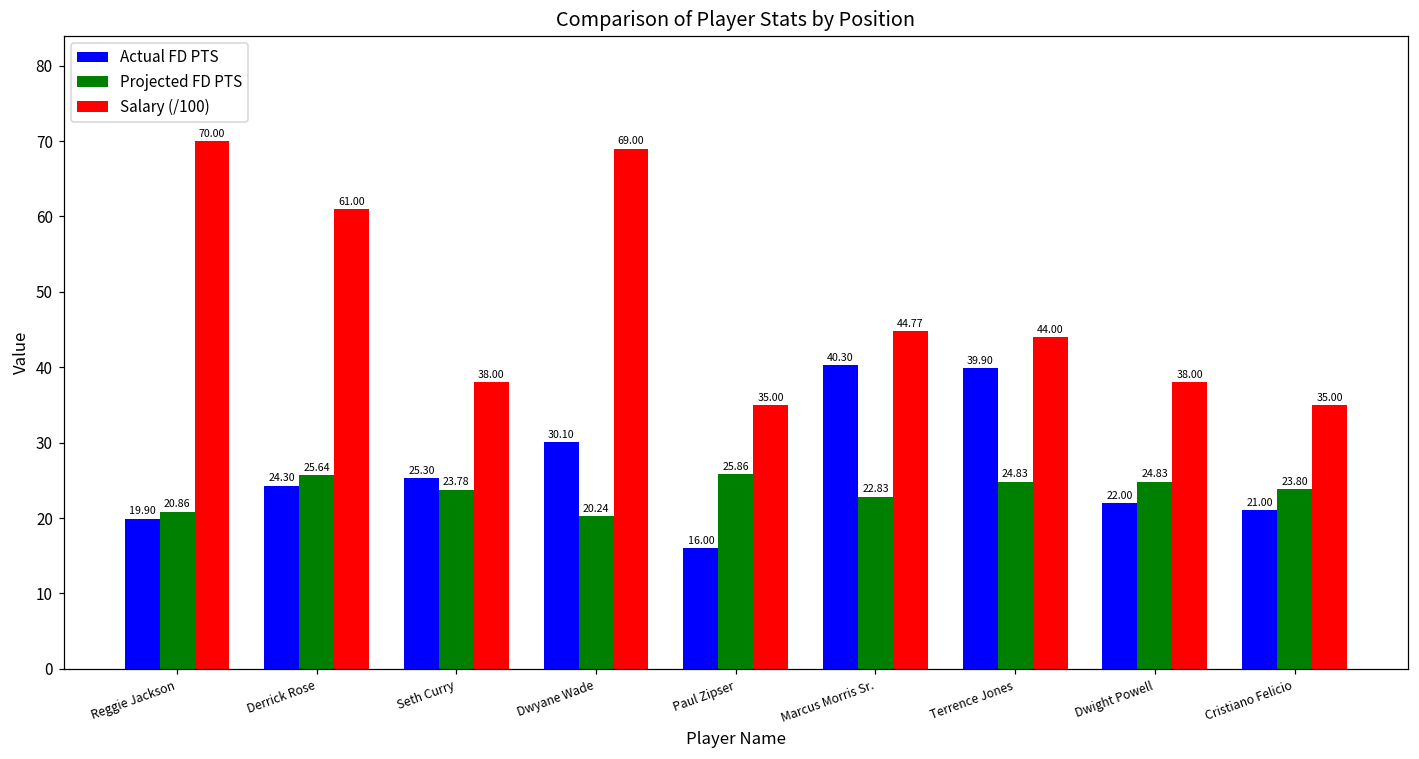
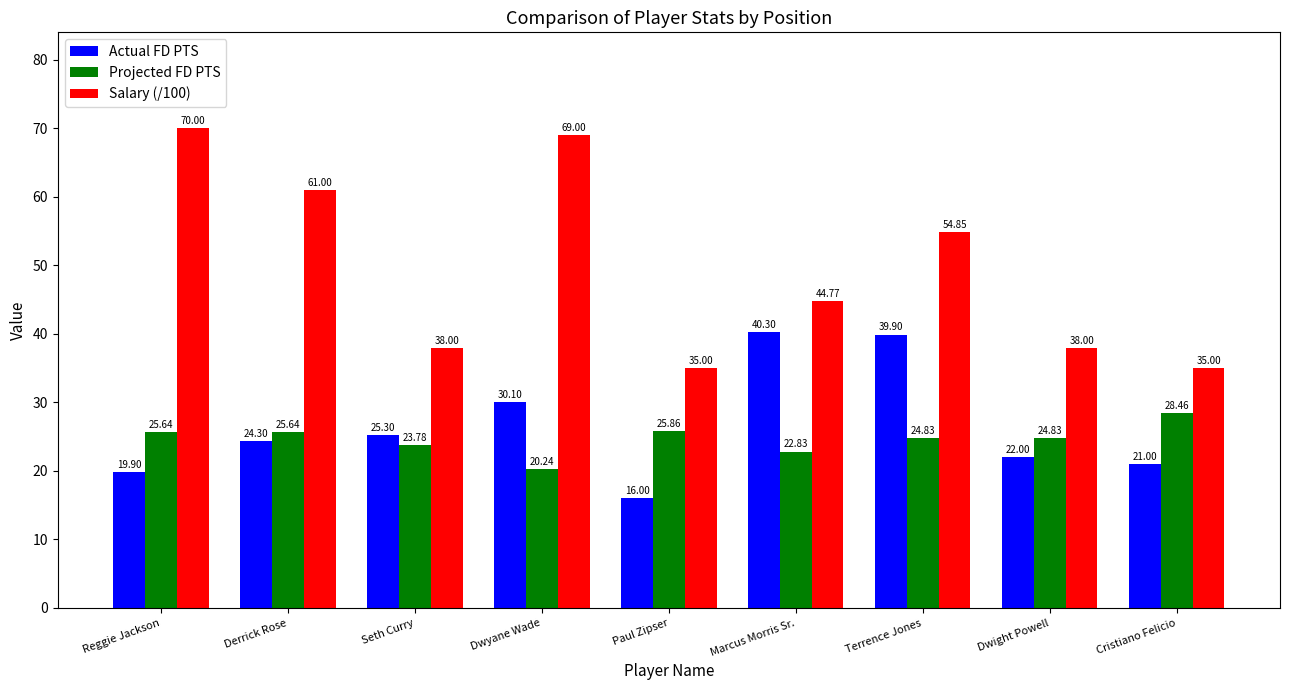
Projected FD PTS, Reggie Jackson: 20.86 -> 25.64
Salary (/100), Terrence Jones: 44.00 -> 54.85
Projected FD PTS, Cristiano Felicio: 23.80 -> 28.46
